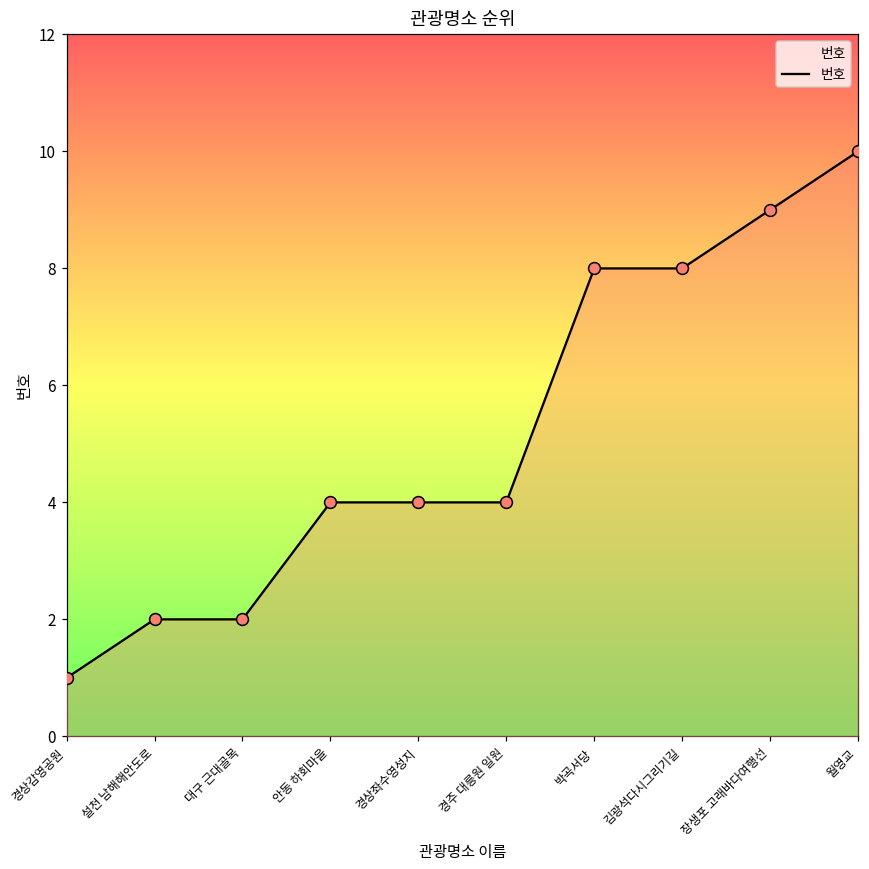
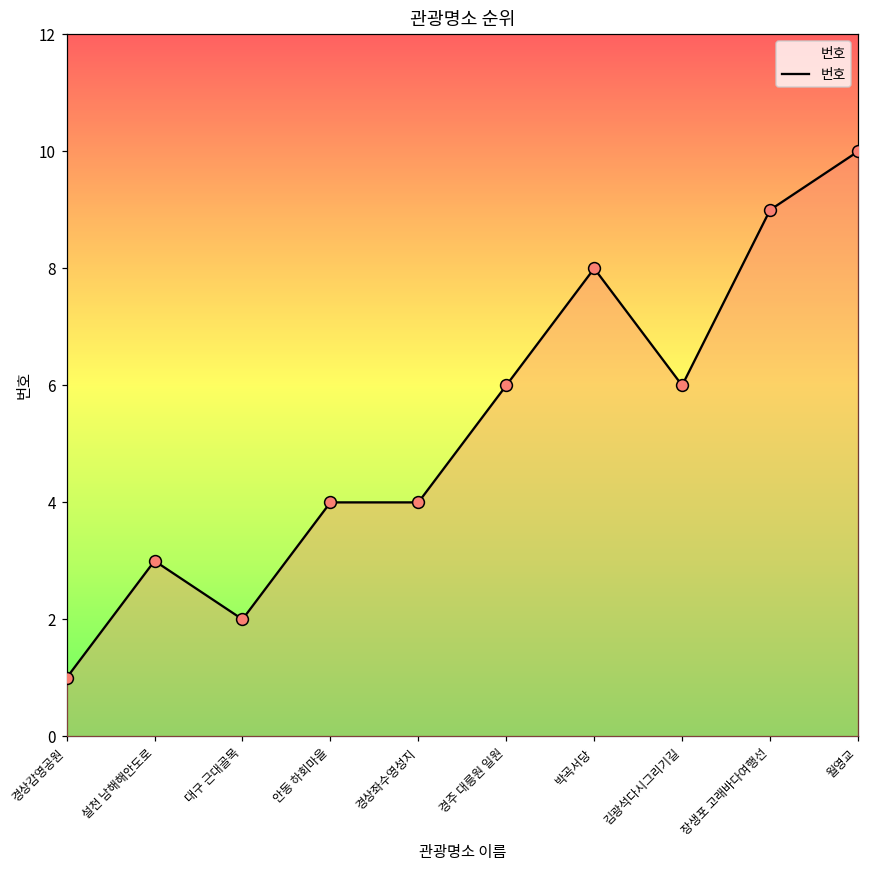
설천 남해해안도로: 2 -> 3
경주 대릉원 일원: 4 -> 6
김광석다시그리기길: 8 -> 6
